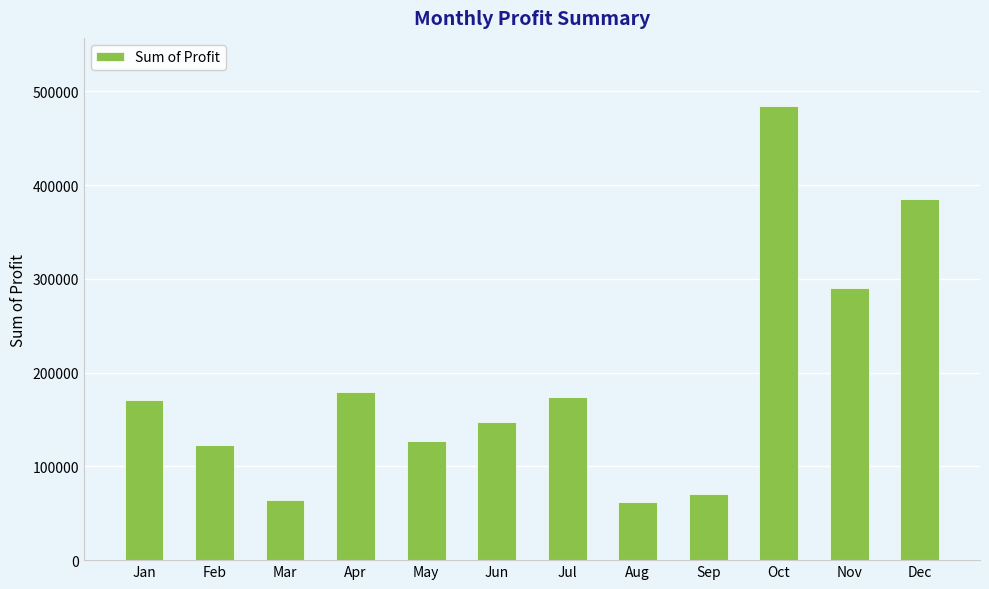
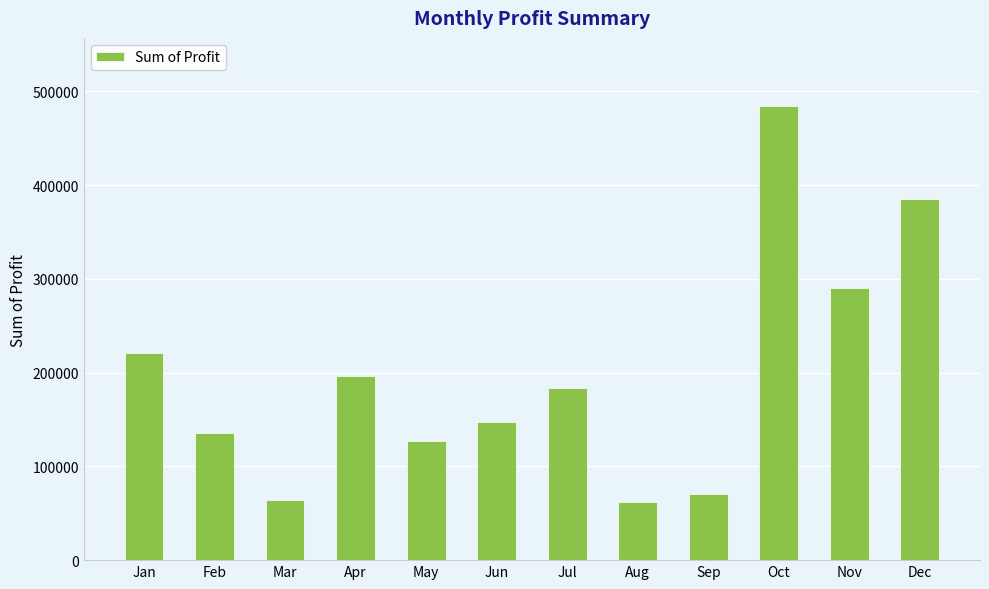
Jan: 170000 -> 220000
Feb: 120000 -> 140000
Apr: 180000 -> 200000
Jul: 170000 -> 180000
